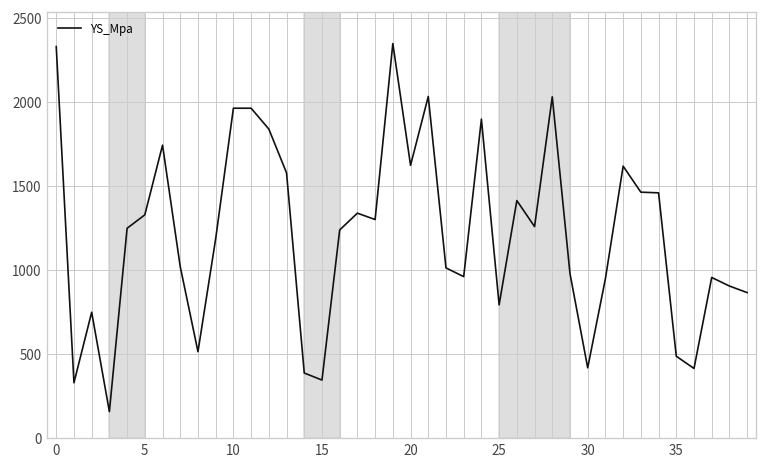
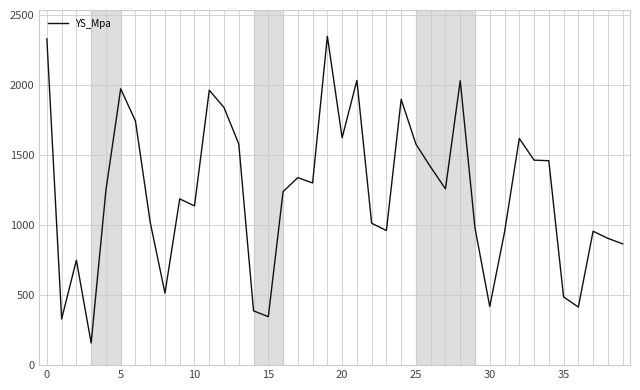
5: 1330 -> 1980
10: 1970 -> 1140
25: 790 -> 1580
